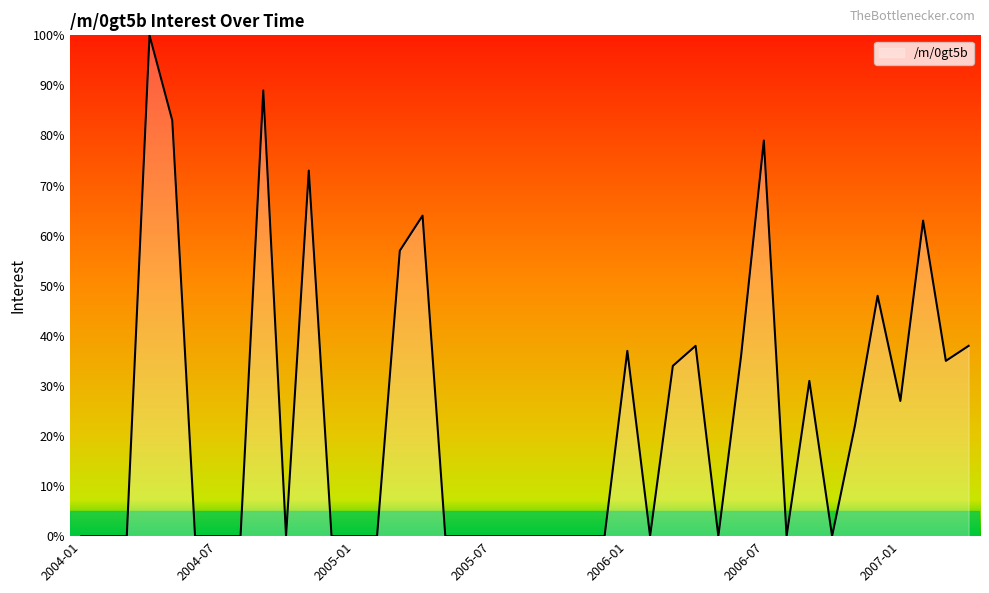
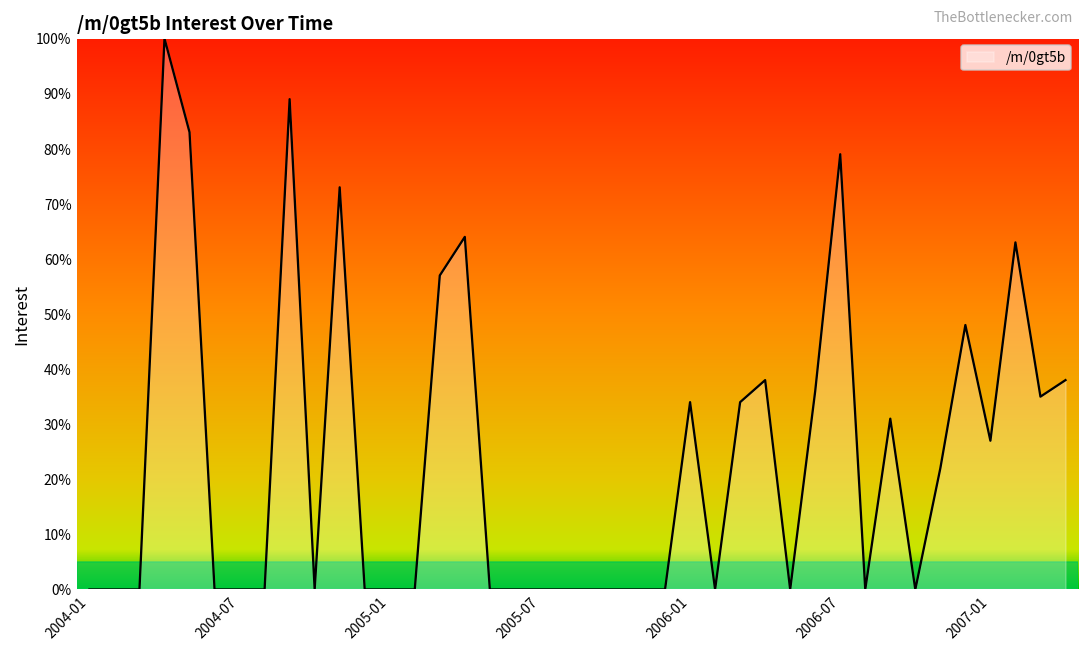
2006-01: 37% -> 34%
